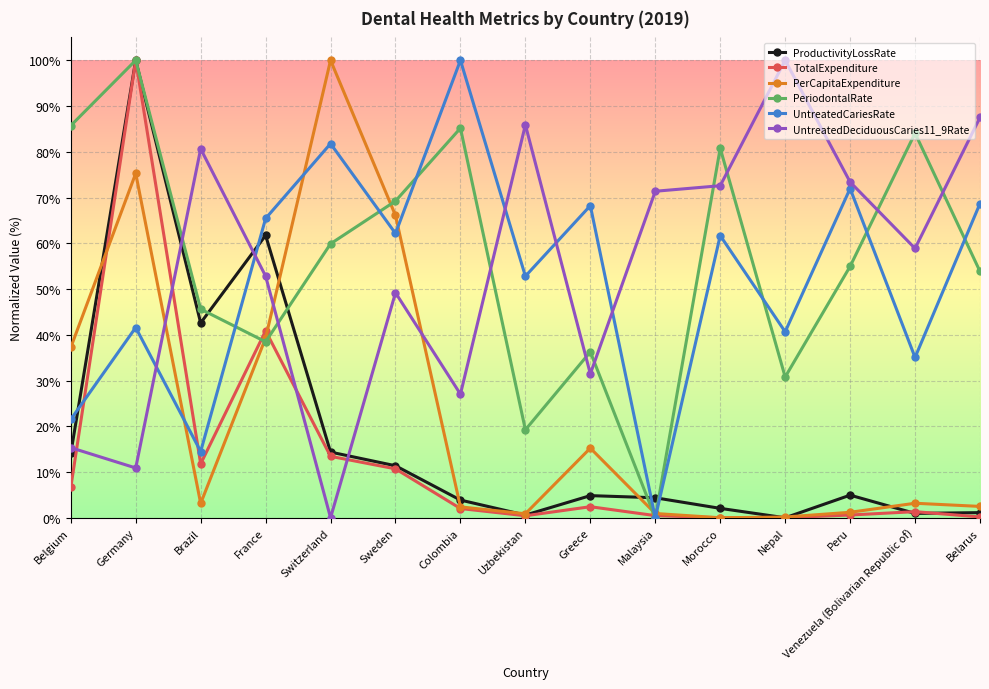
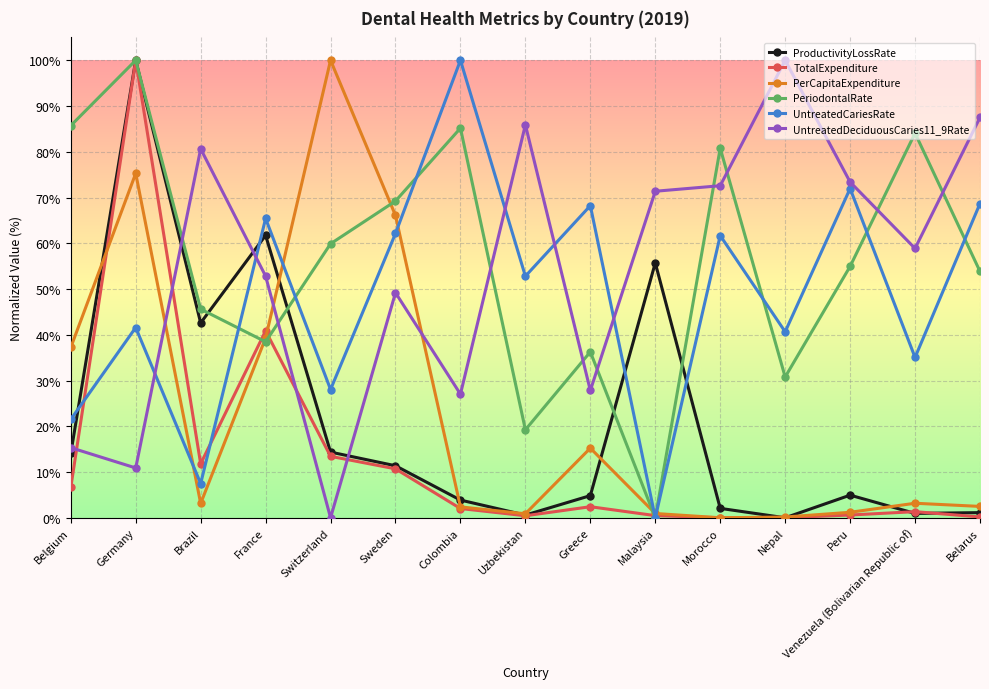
UntreatedCariesRate, Brazil: 14% -> 7%
UntreatedCariesRate, Switzerland: 82% -> 28%
UntreatedDeciduousCaries11_9Rate, Greece: 31% -> 28%
ProductivityLossRate, Malaysia: 4% -> 56%
